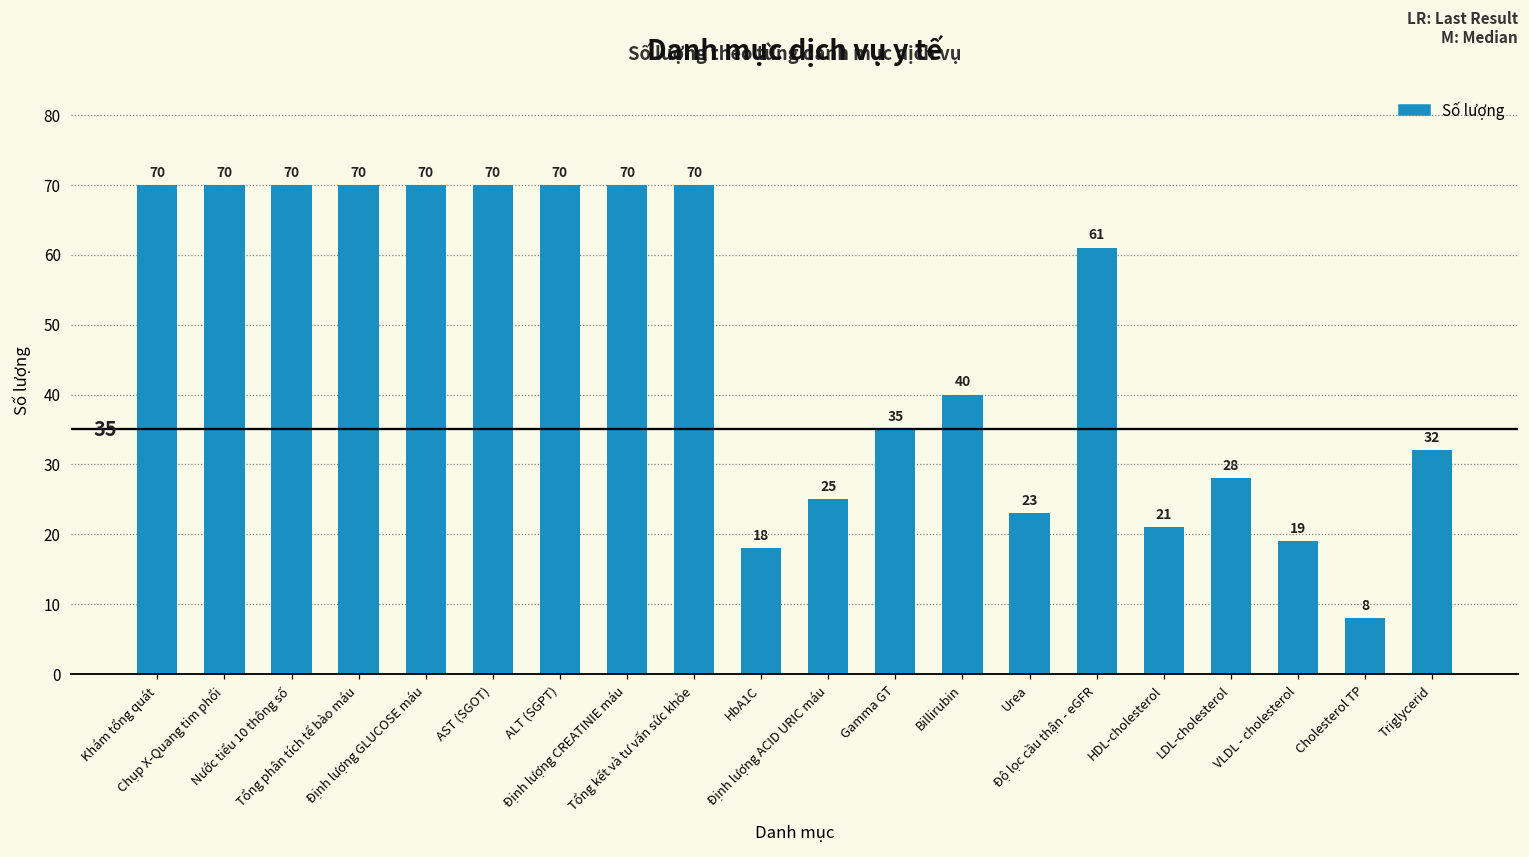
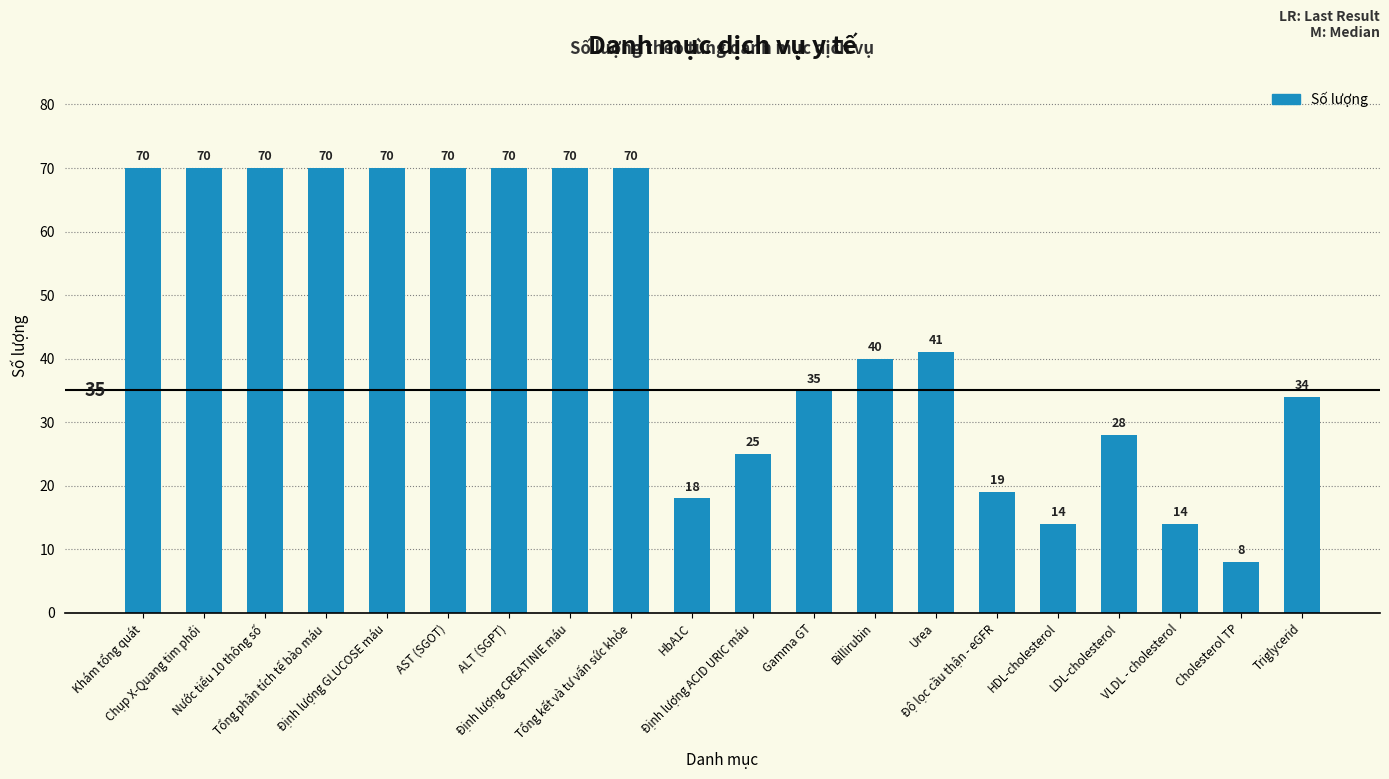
Urea: 23 -> 41
Độ lọc cầu thận - eGFR: 61 -> 19
HDL-cholesterol: 21 -> 14
VLDL - cholesterol: 19 -> 14
Triglycerid: 32 -> 34
